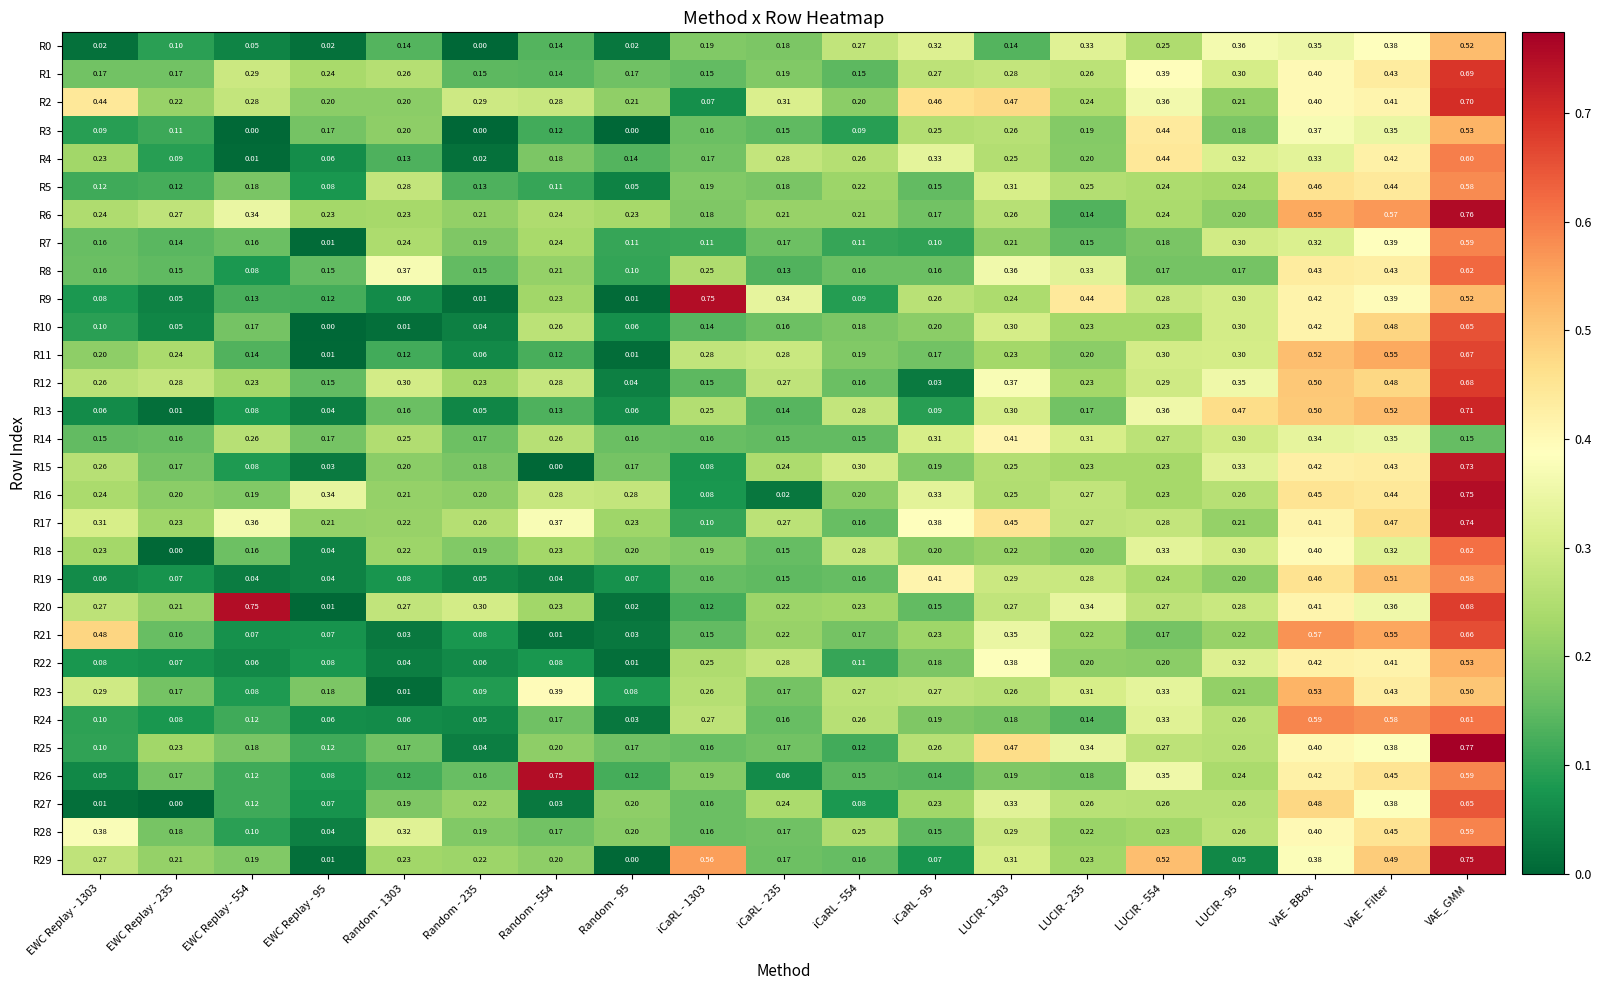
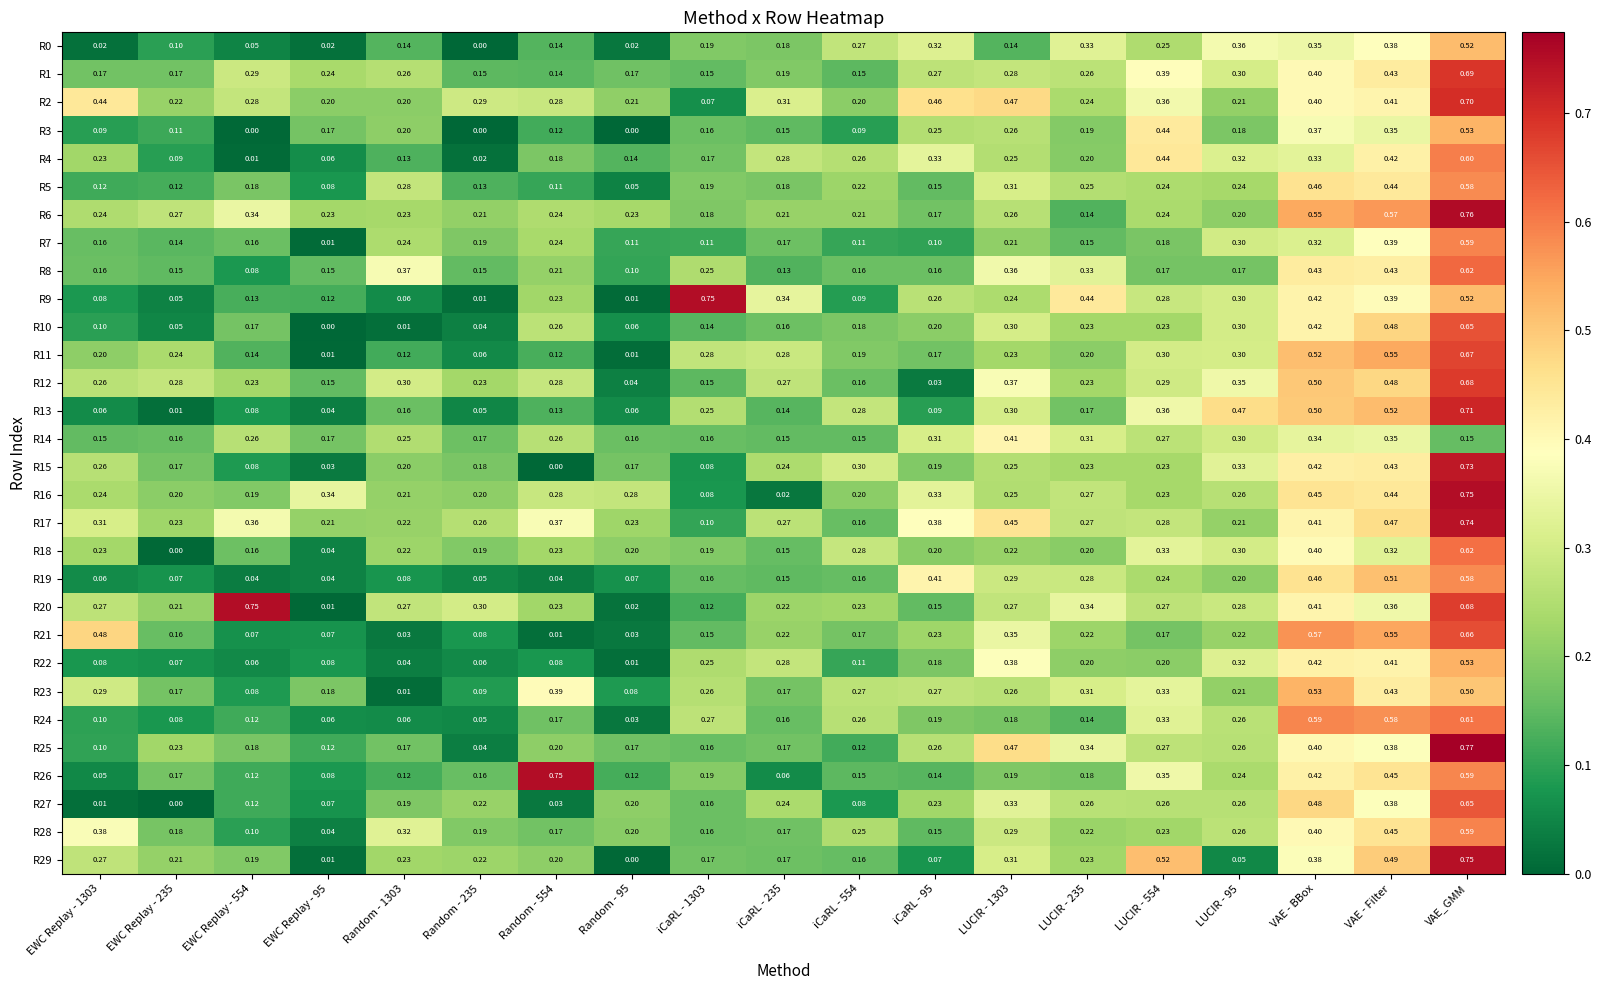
R29, iCaRL - 1303: 0.56 -> 0.17
